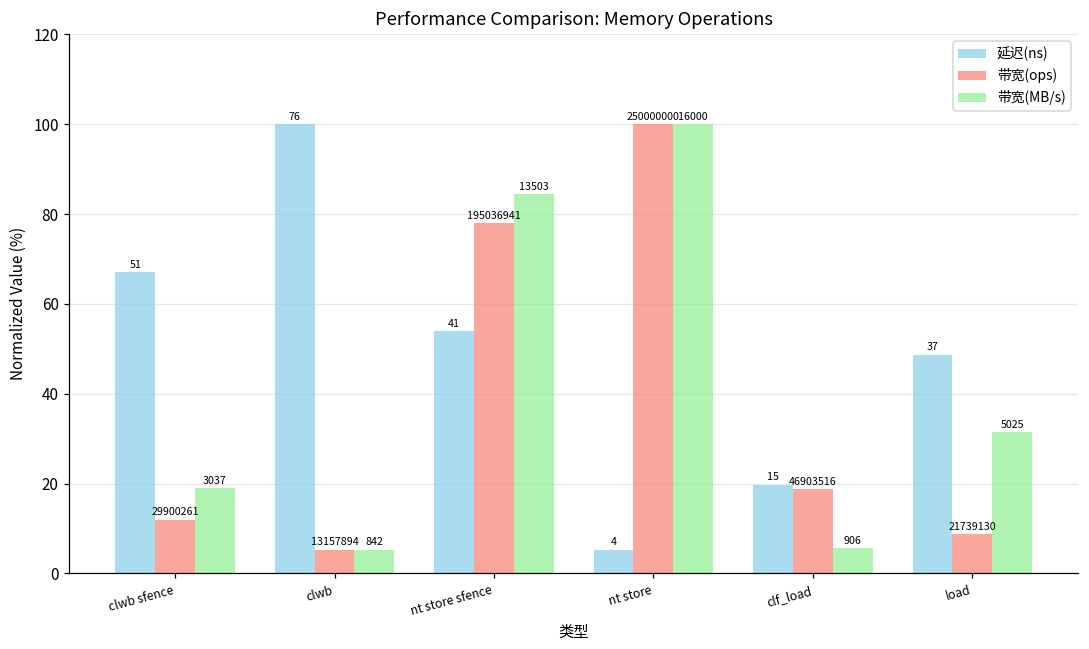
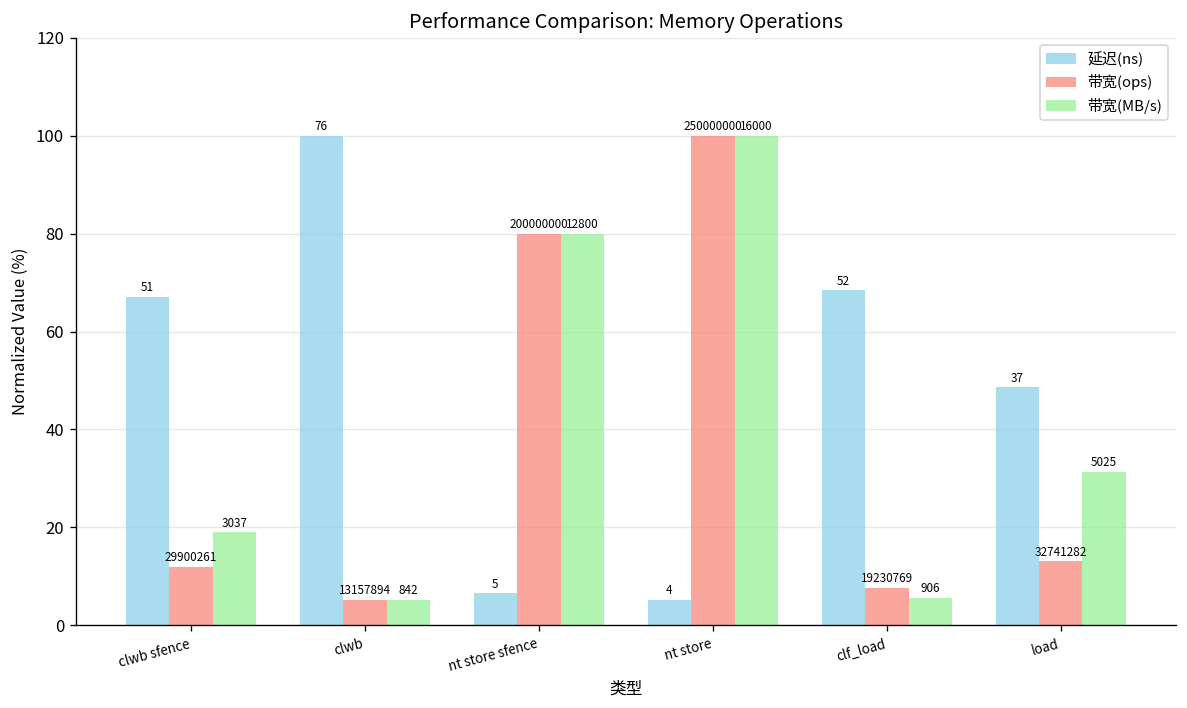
延迟(ns), nt store sfence: 41 -> 5
带宽(ops), nt store sfence: 195036941 -> 200000000
带宽(MB/s), nt store sfence: 13503 -> 12800
延迟(ns), clf_load: 15 -> 52
带宽(ops), clf_load: 46903516 -> 19230769
带宽(ops), load: 21739130 -> 32741282
